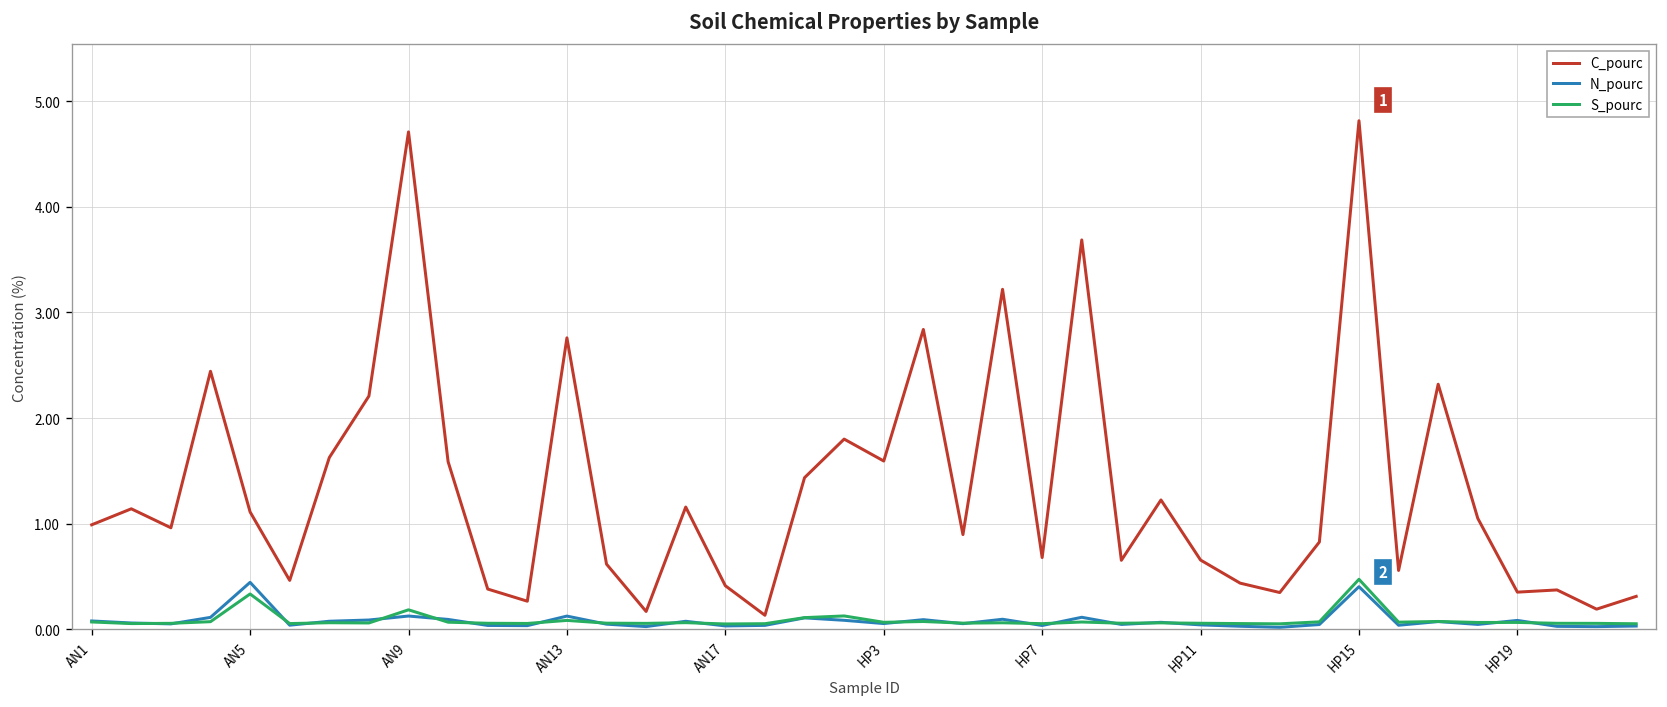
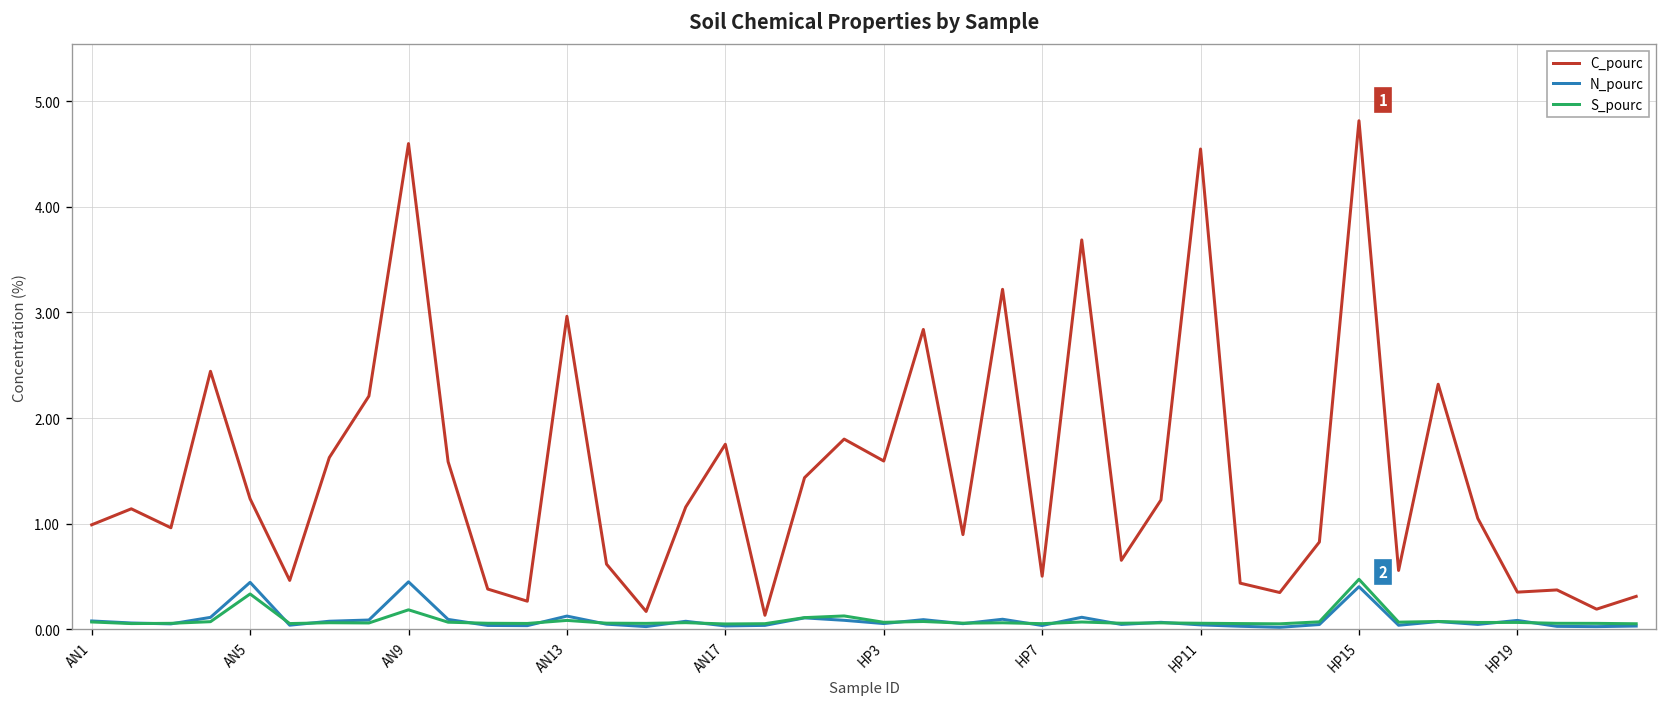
C_pourc, AN5: 1.1 -> 1.2
C_pourc, AN9: 4.7 -> 4.6
N_pourc, AN9: 0.1 -> 0.4
C_pourc, AN13: 2.8 -> 3.0
C_pourc, AN17: 0.4 -> 1.8
C_pourc, HP7: 0.7 -> 0.5
C_pourc, HP11: 0.7 -> 4.5
